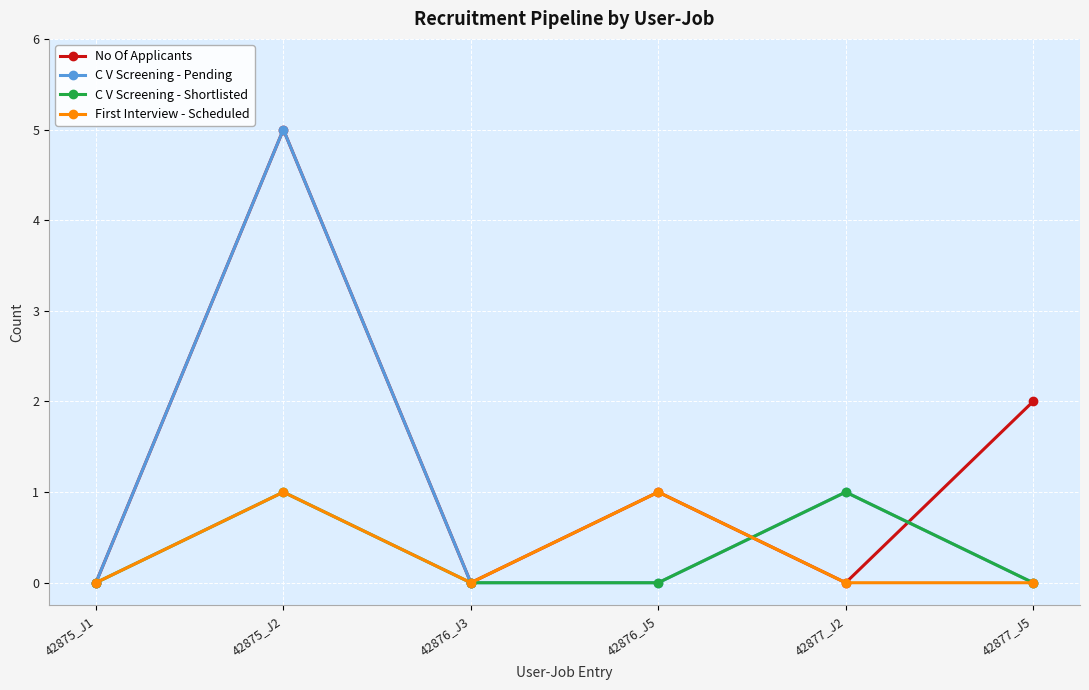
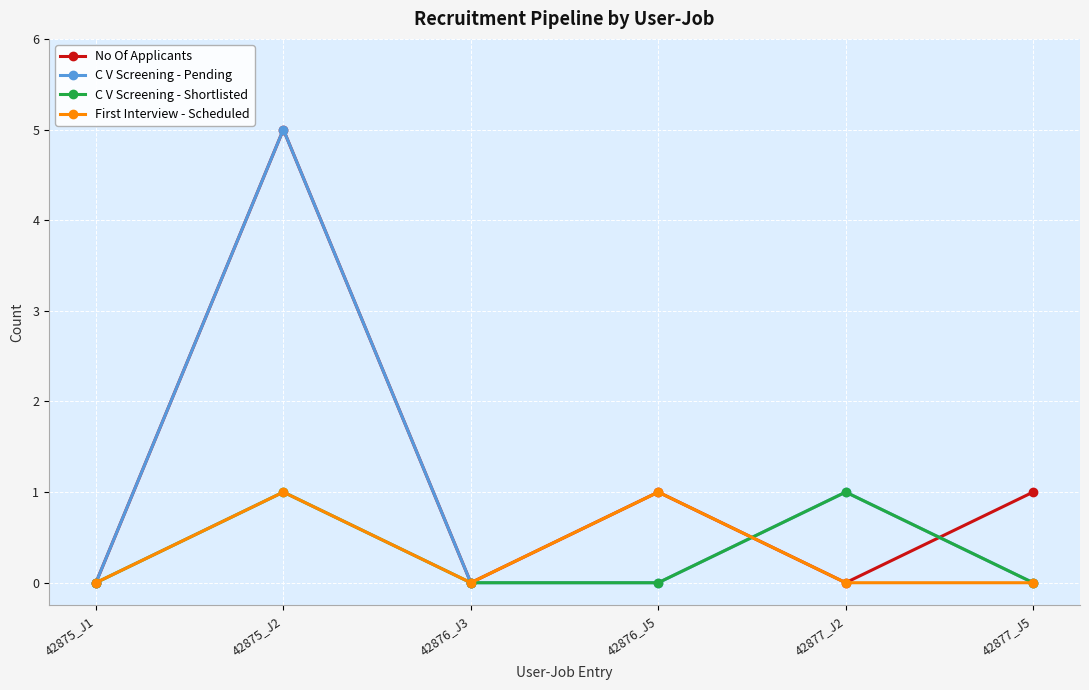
No Of Applicants, 42877_J5: 2 -> 1
